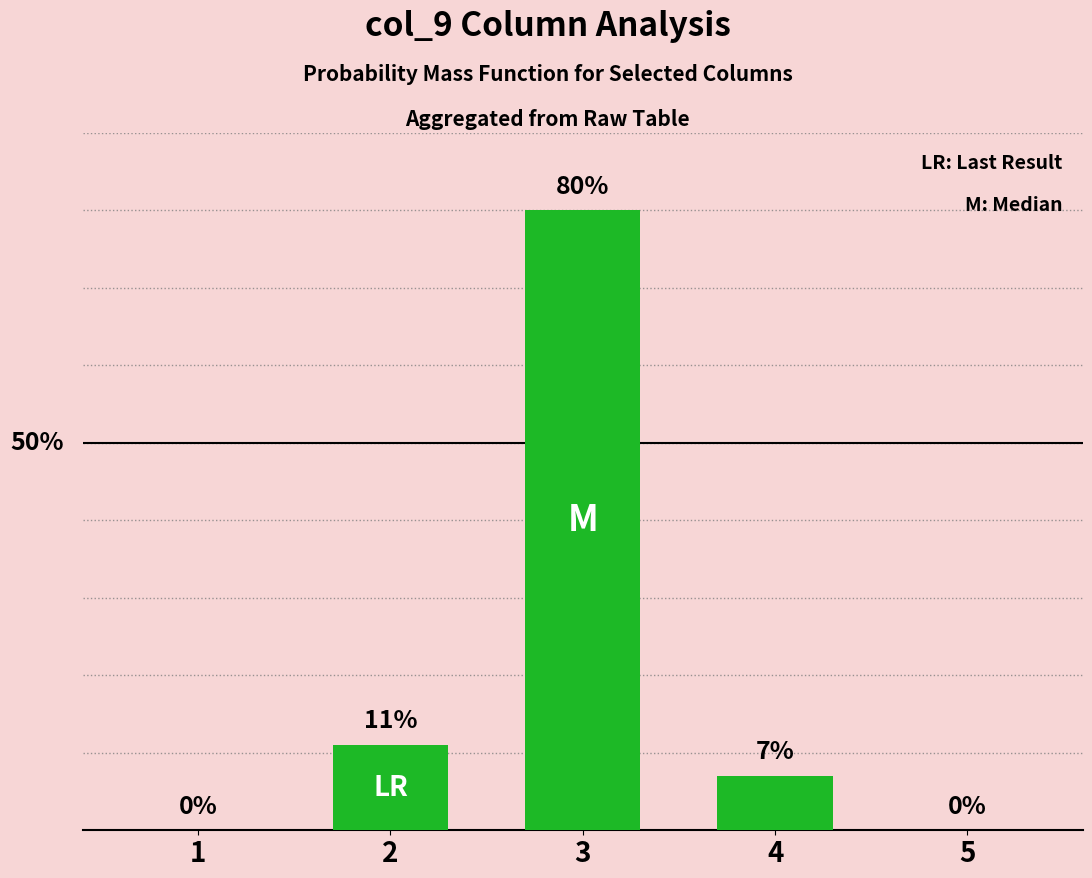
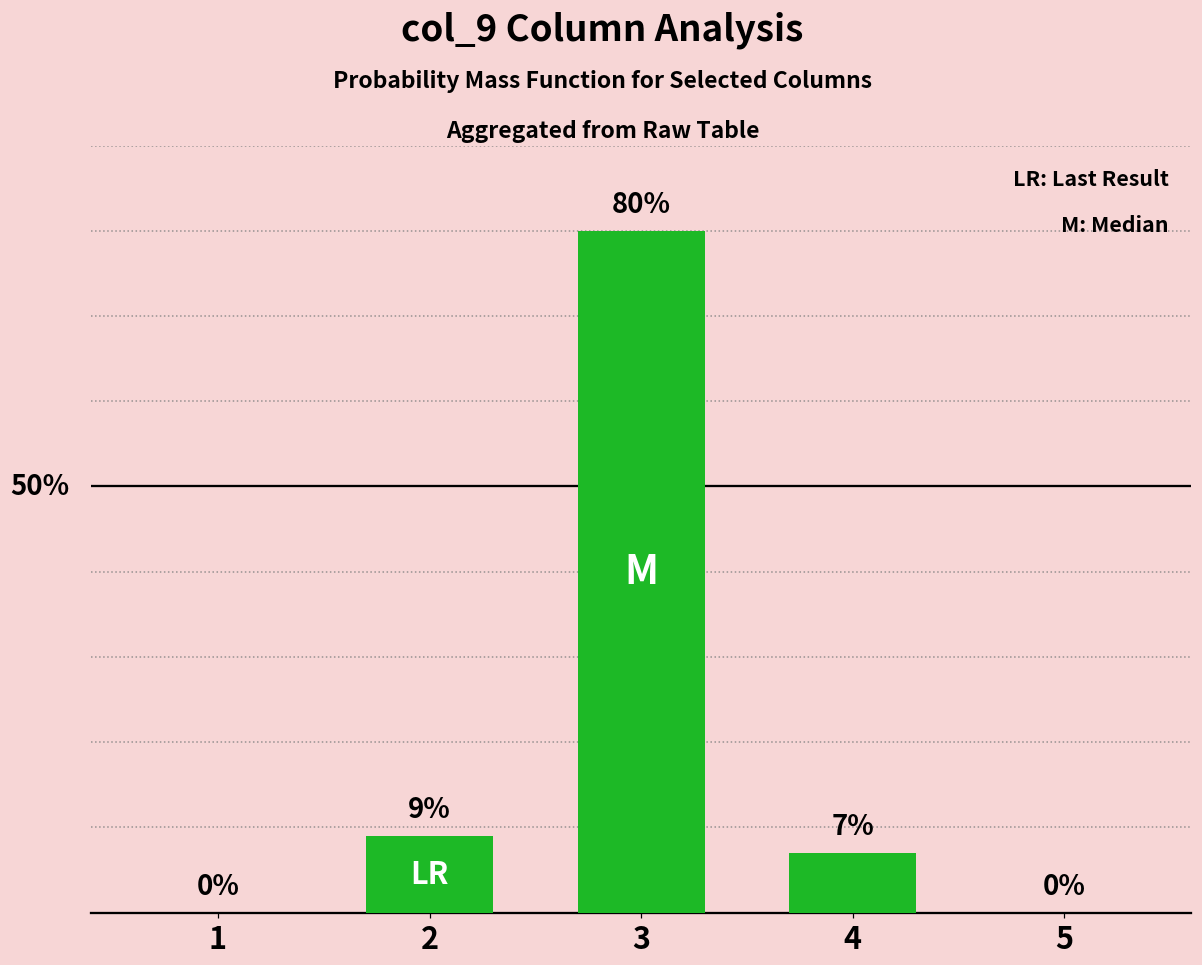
2: 11% -> 9%
